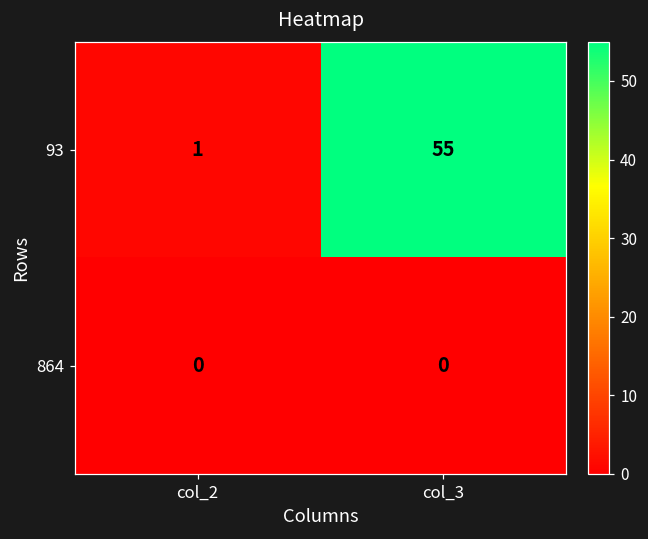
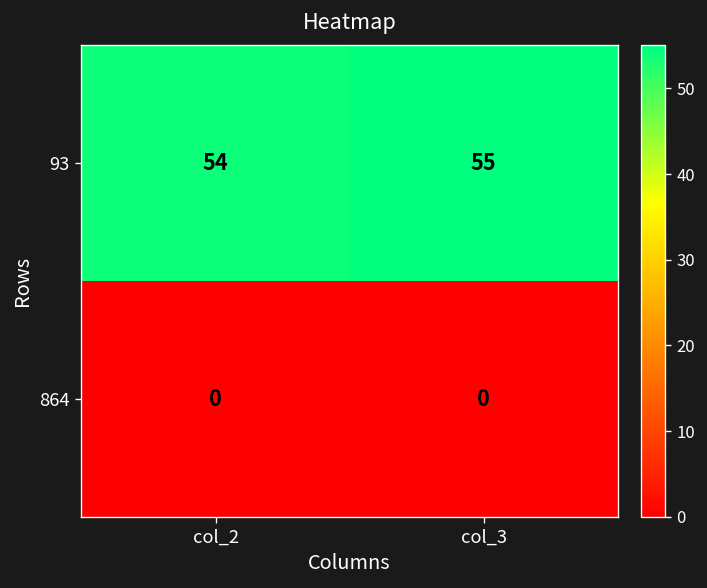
93, col_2: 1 -> 54
